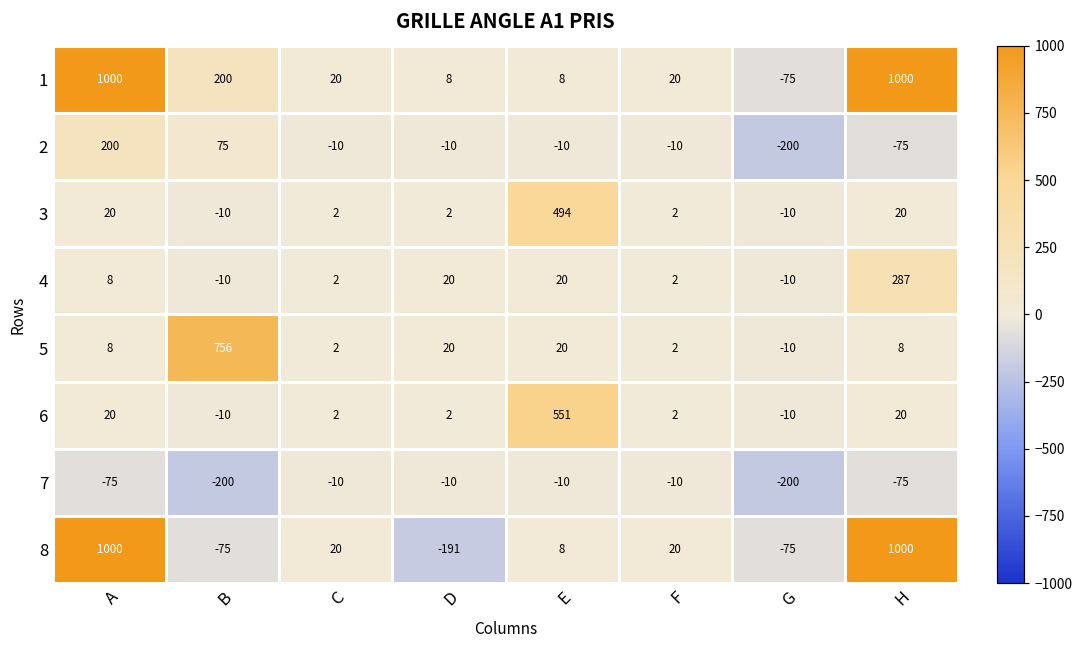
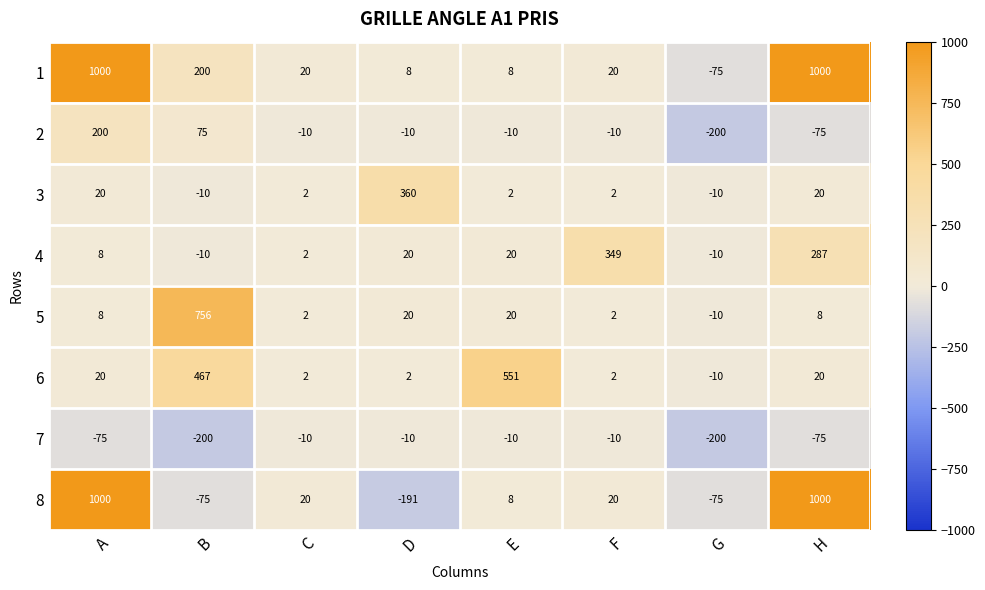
3, D: 2 -> 360
3, E: 494 -> 2
4, F: 2 -> 349
6, B: -10 -> 467
